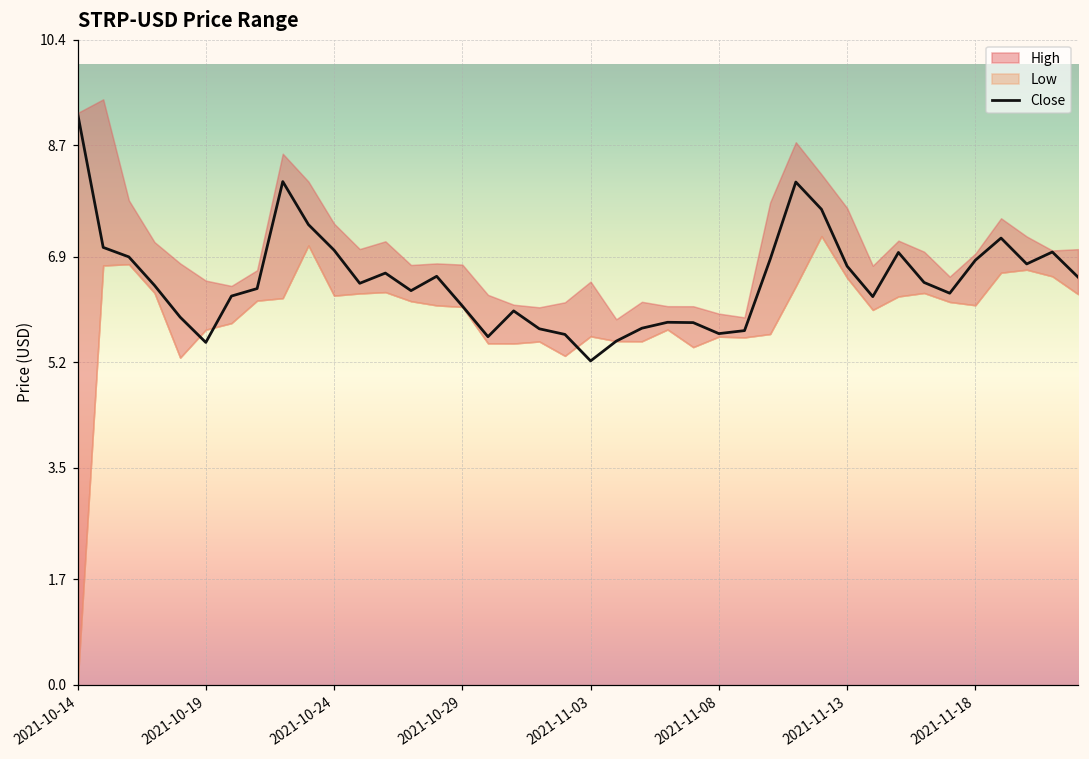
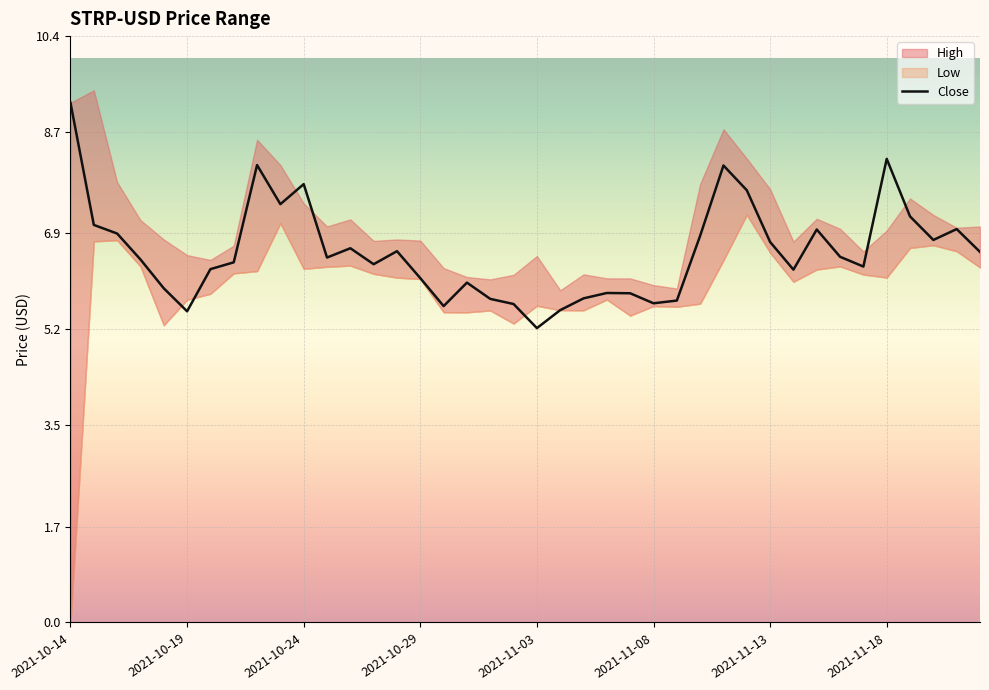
Close, 2021-10-24: 7.0 -> 7.8
Close, 2021-11-18: 6.8 -> 8.2
